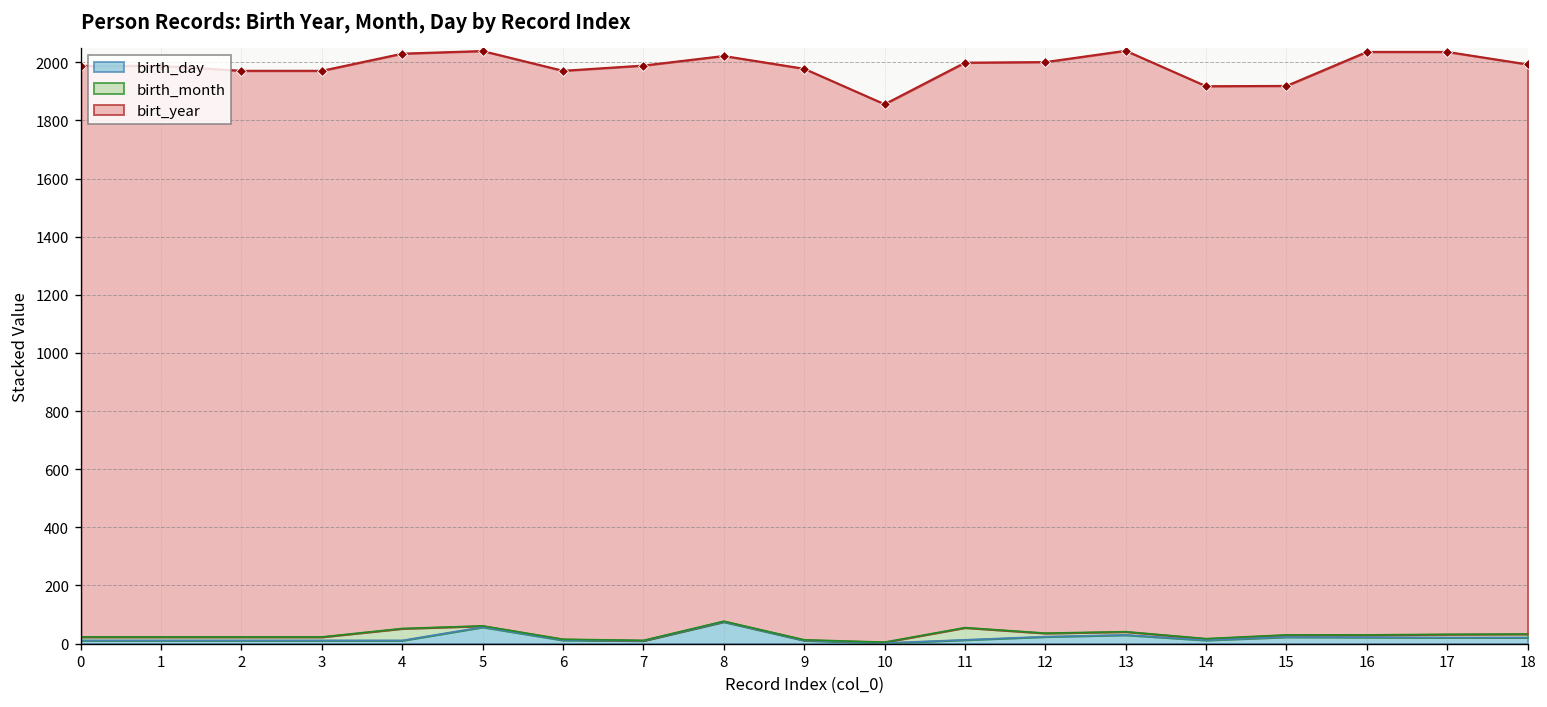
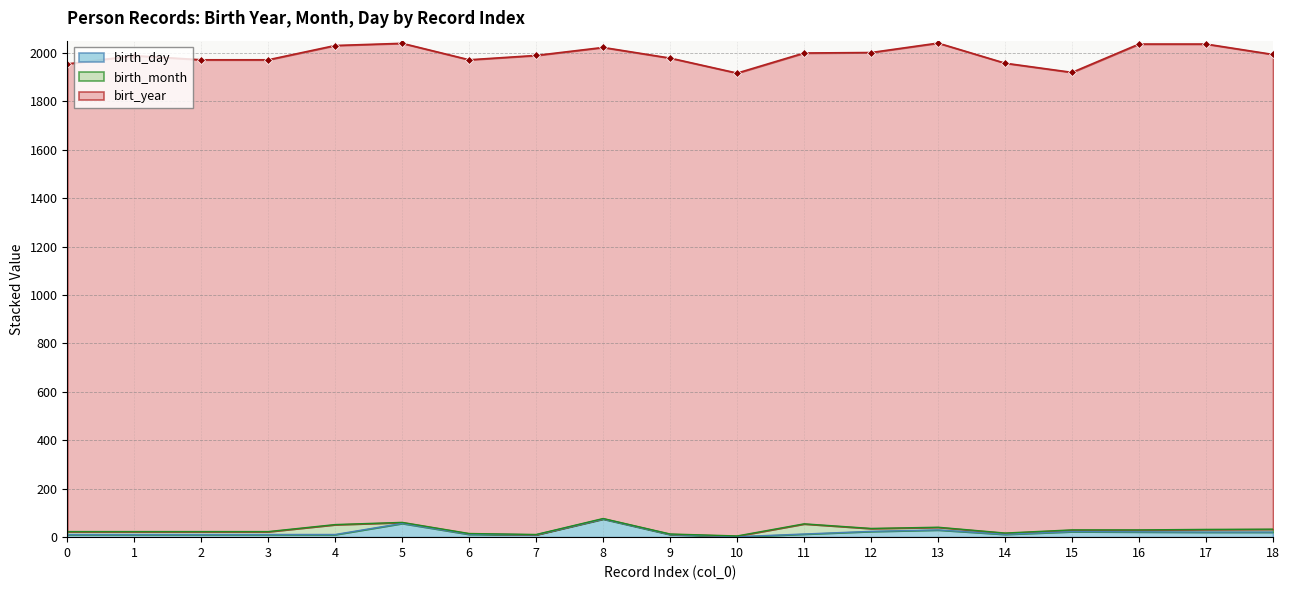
birt_year, 0: 1970 -> 1930
birt_year, 10: 1850 -> 1910
birt_year, 14: 1900 -> 1940
